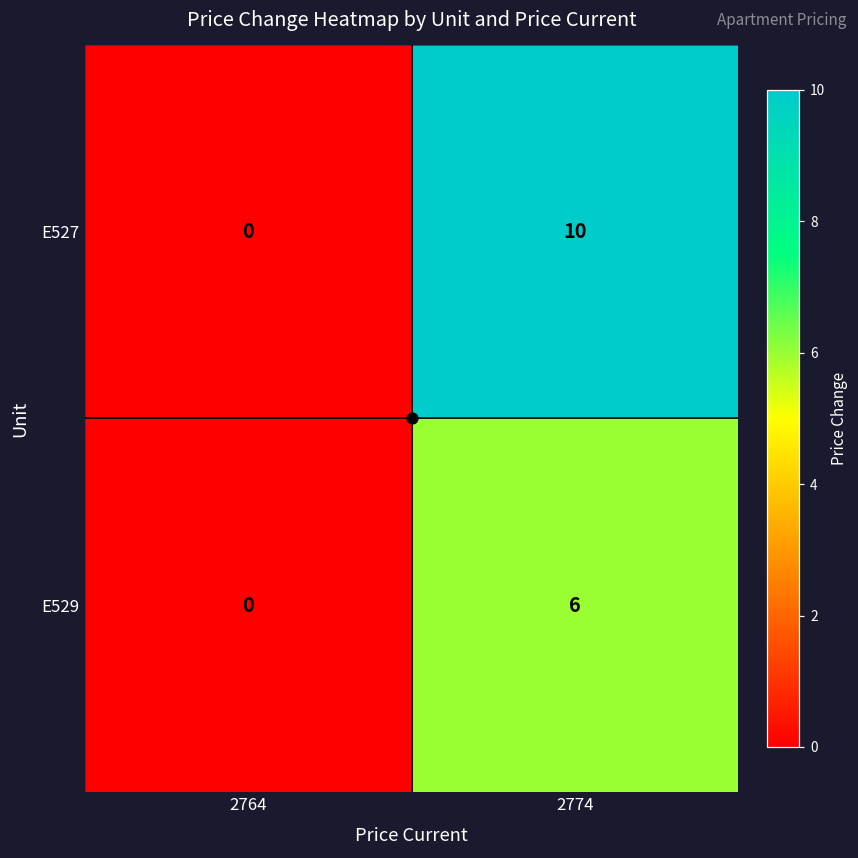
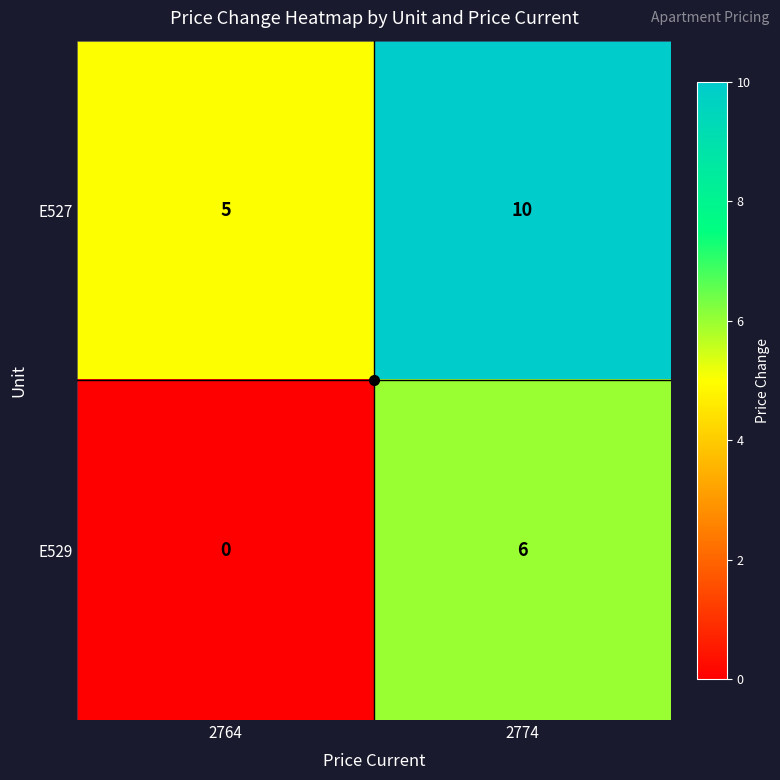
E527, 2764: 0 -> 5
